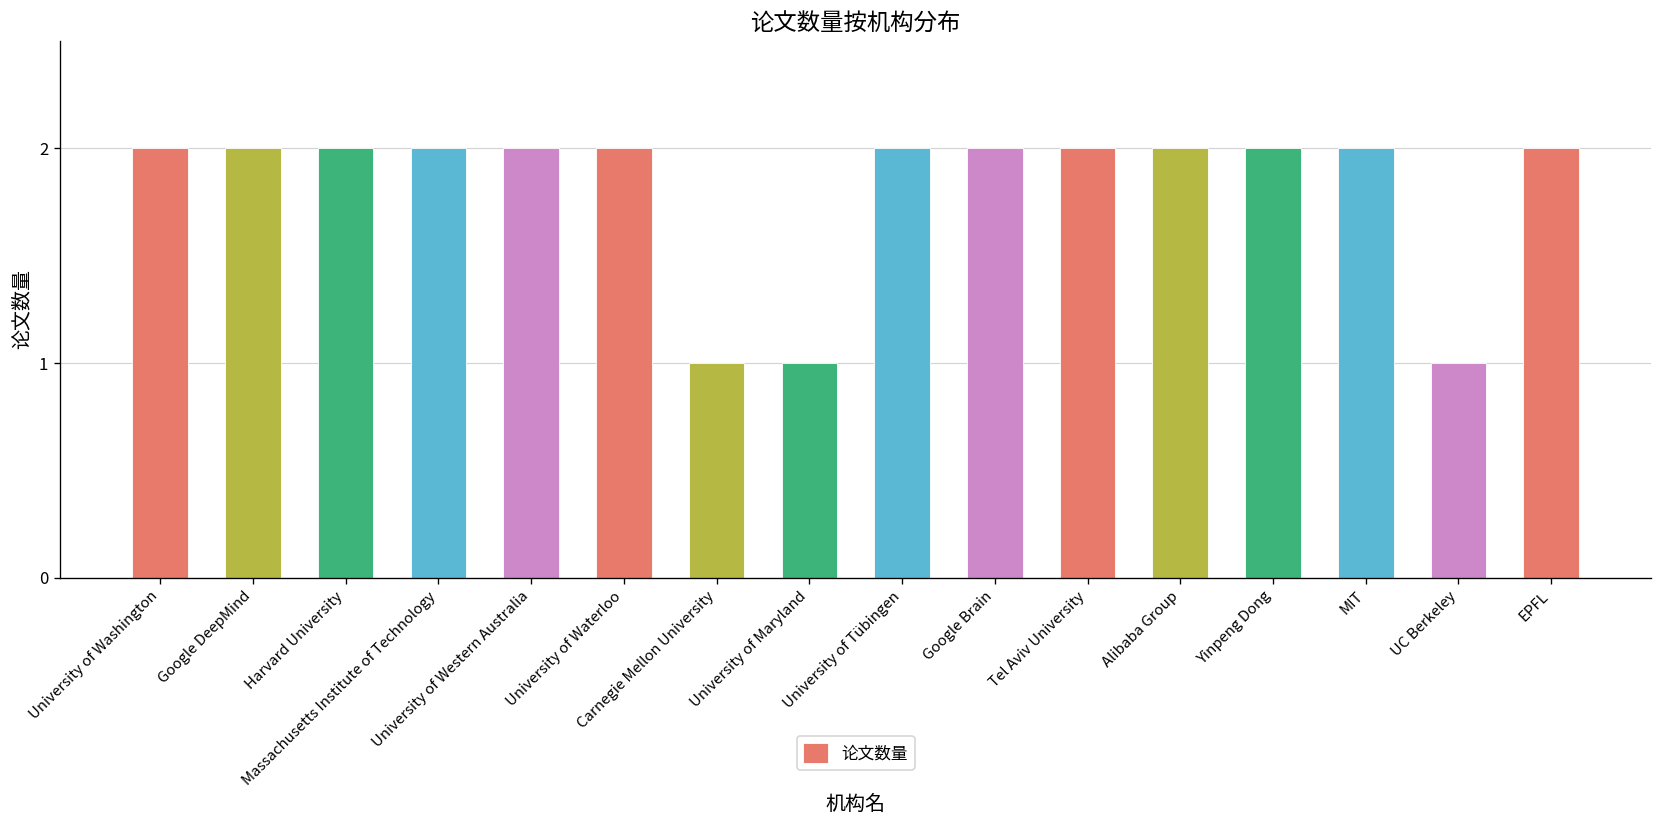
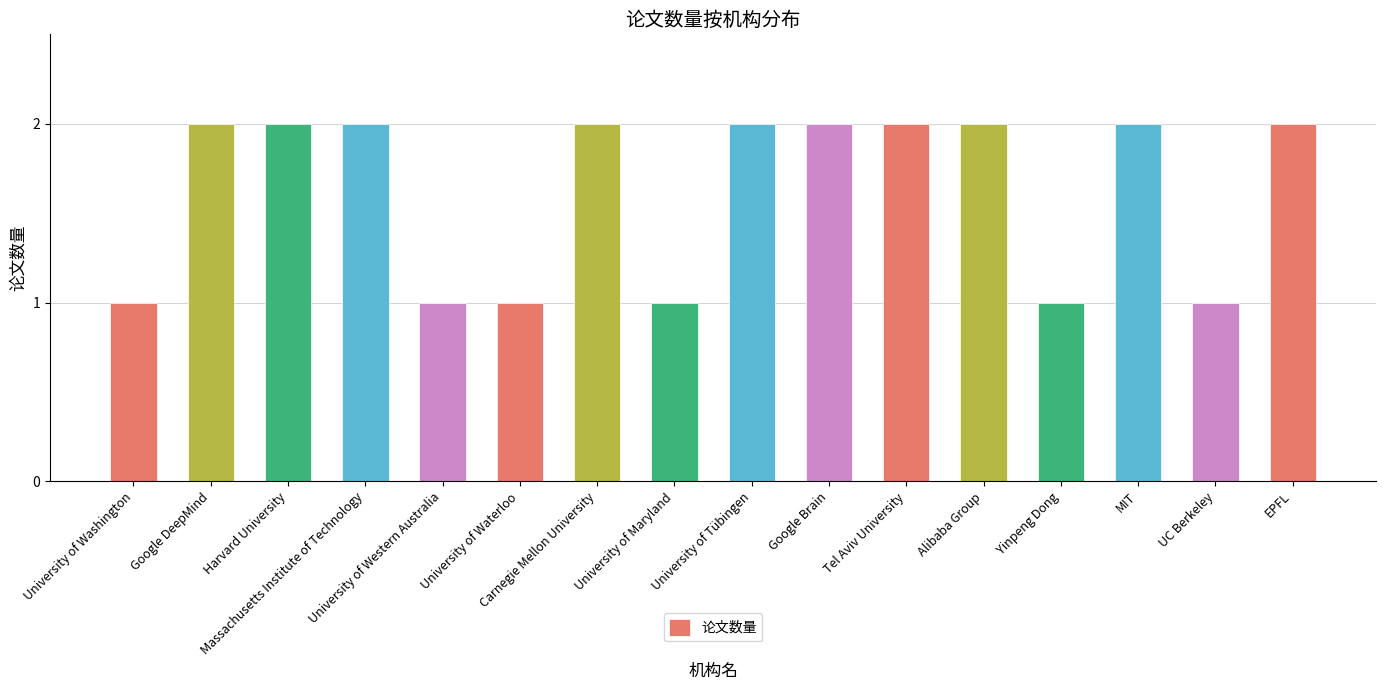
University of Washington: 2 -> 1
University of Western Australia: 2 -> 1
University of Waterloo: 2 -> 1
Carnegie Mellon University: 1 -> 2
Yinpeng Dong: 2 -> 1
